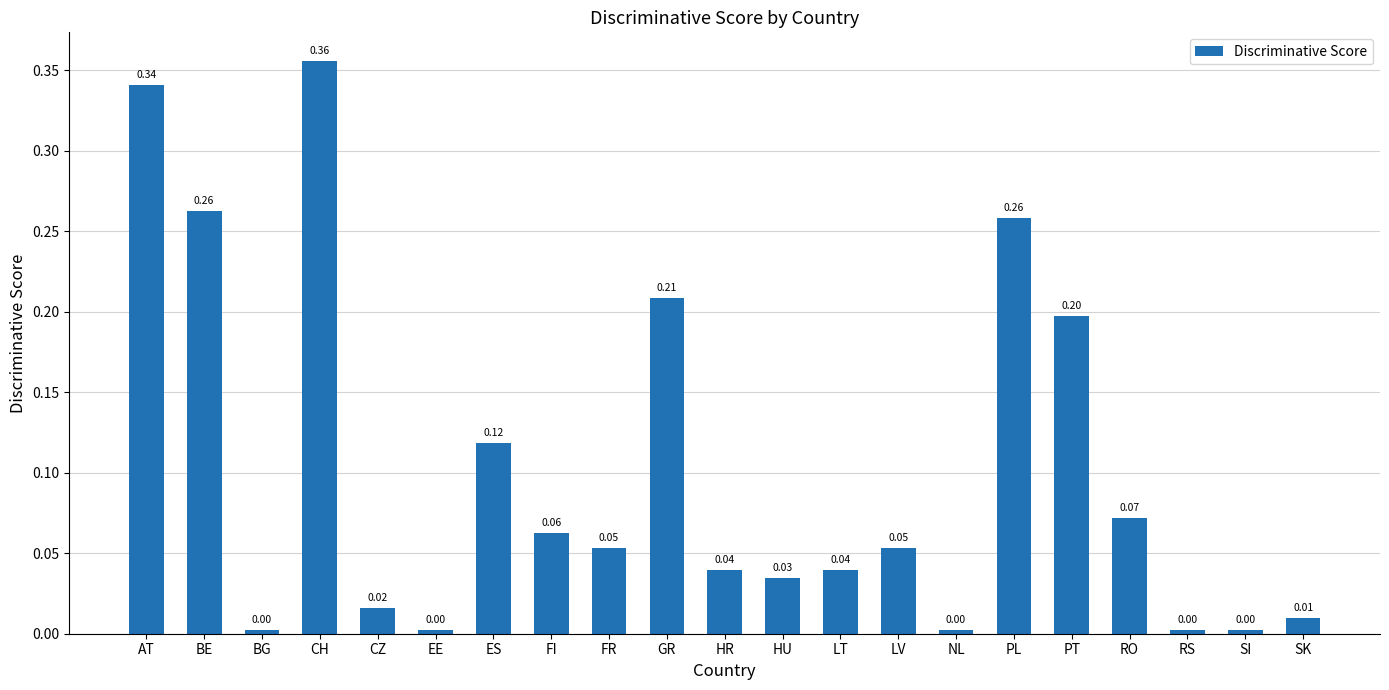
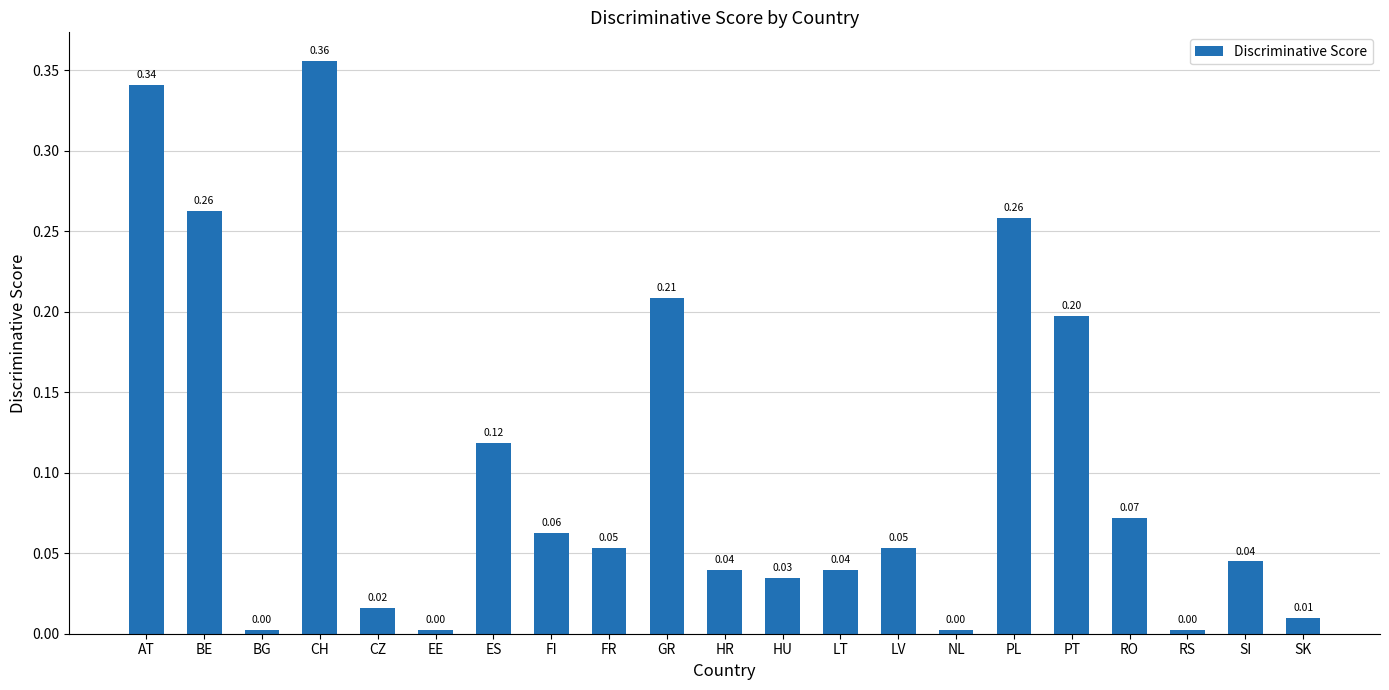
SI: 0.00 -> 0.04
